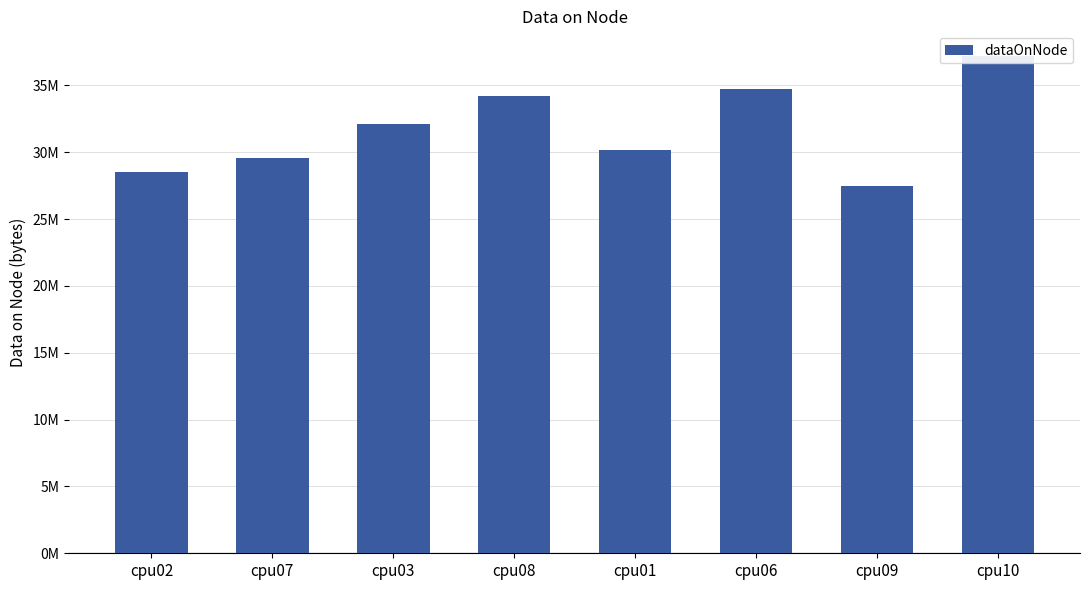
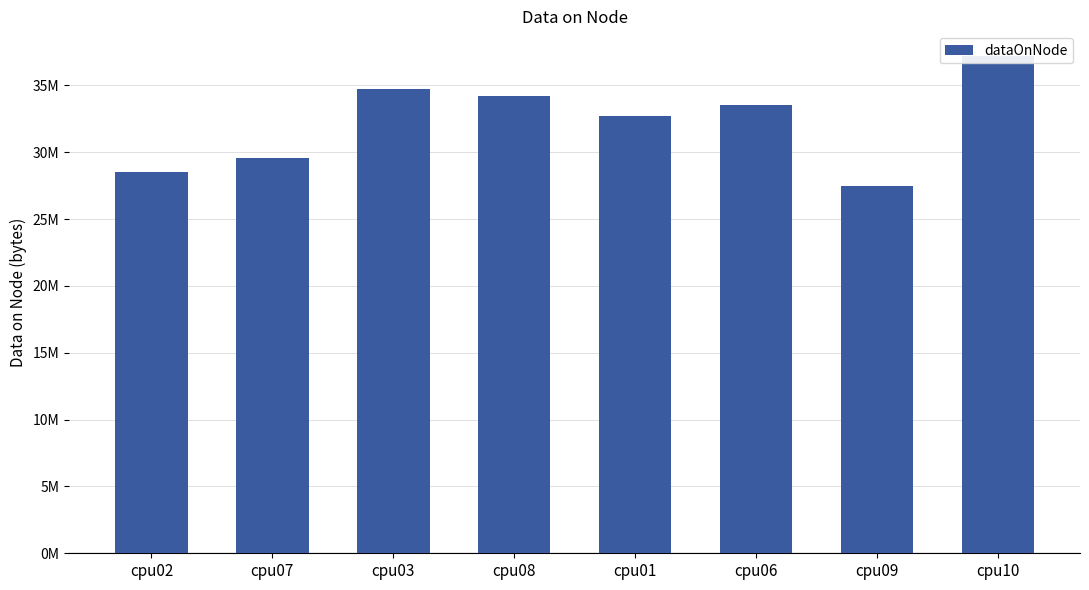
cpu03: 32100000 -> 34700000
cpu01: 30200000 -> 32800000
cpu06: 34700000 -> 33500000
